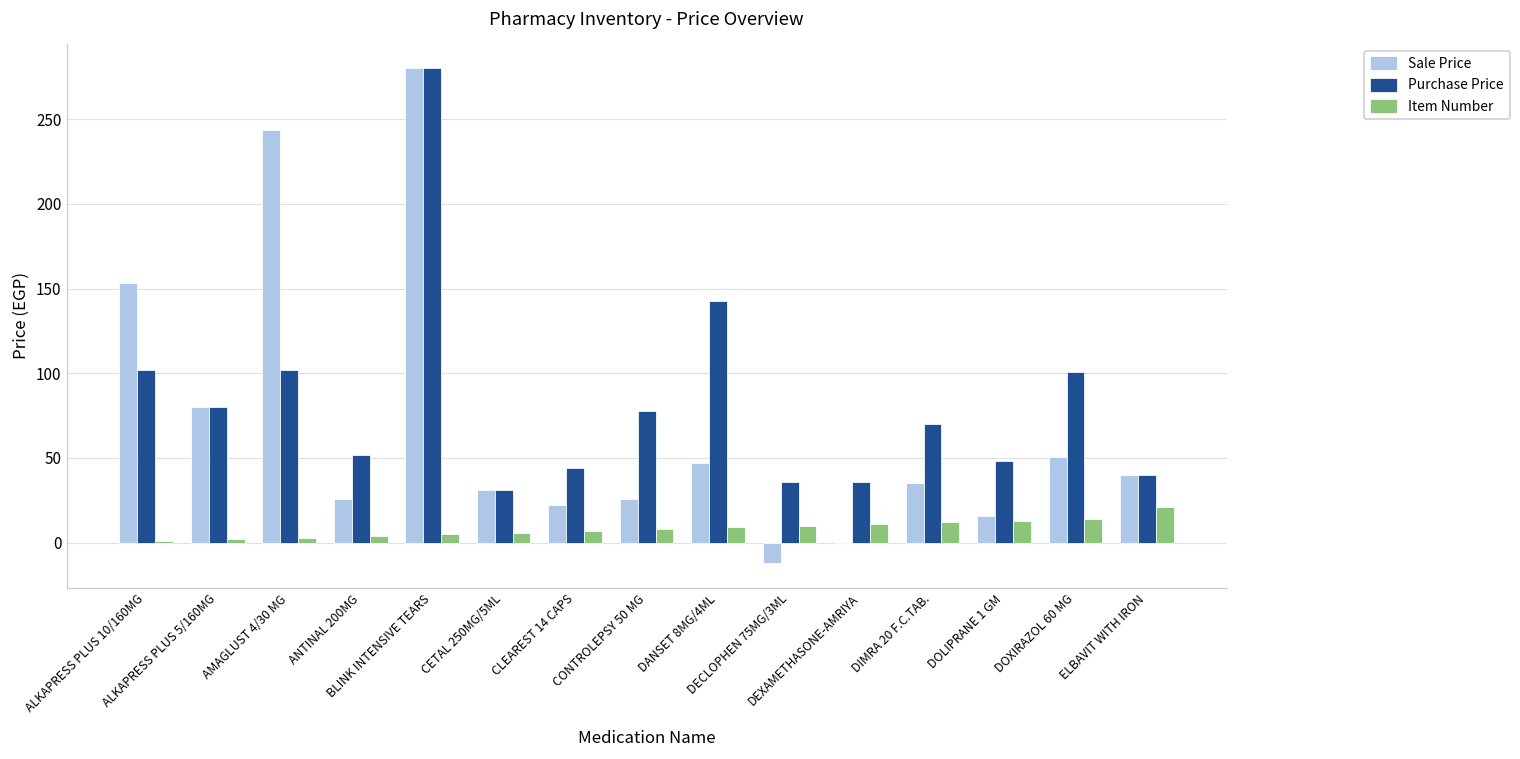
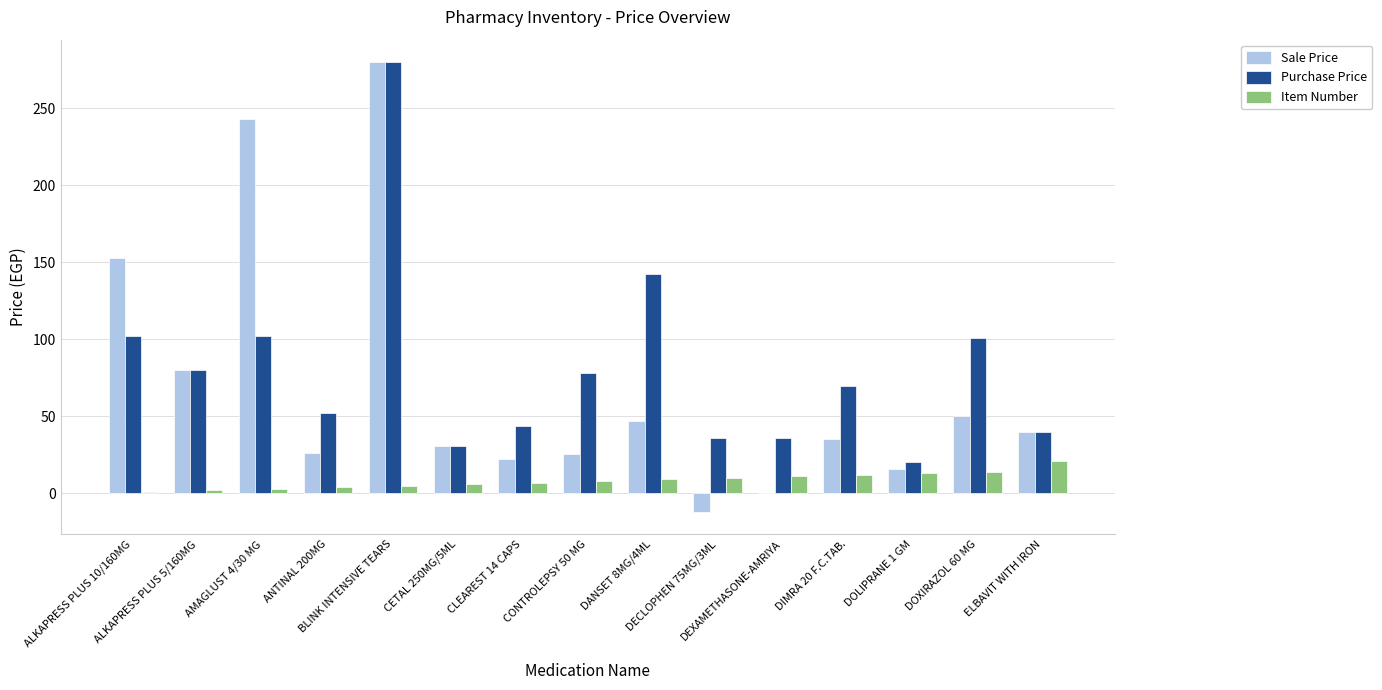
Purchase Price, DOLIPRANE 1 GM: 48 -> 21
